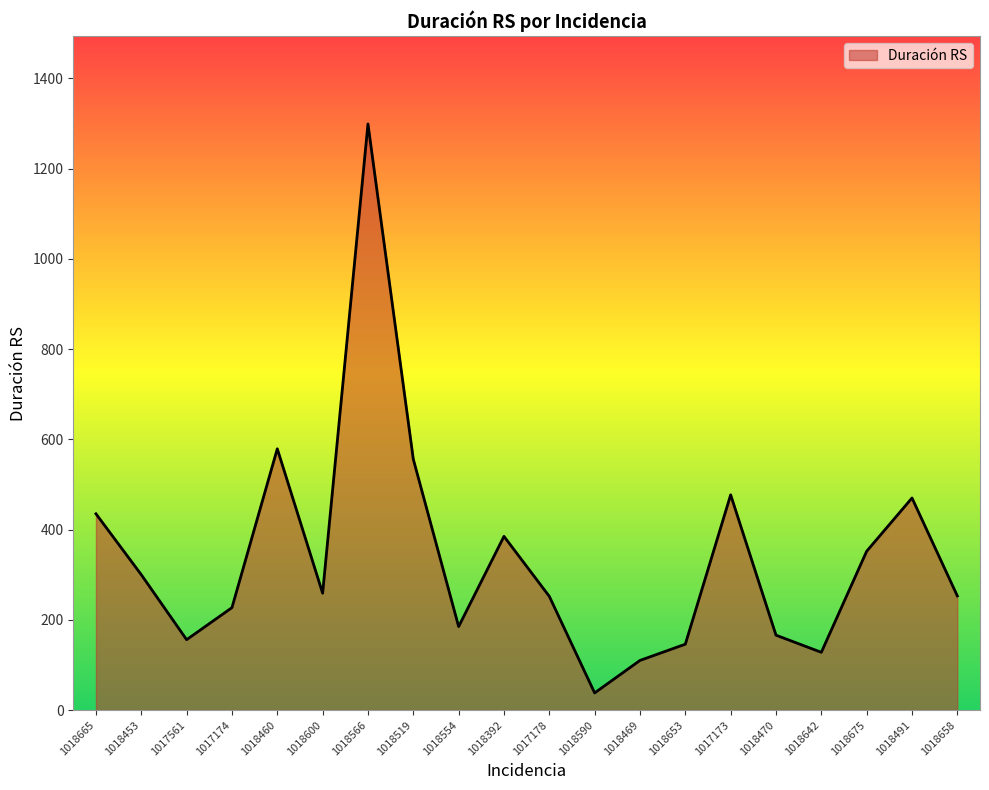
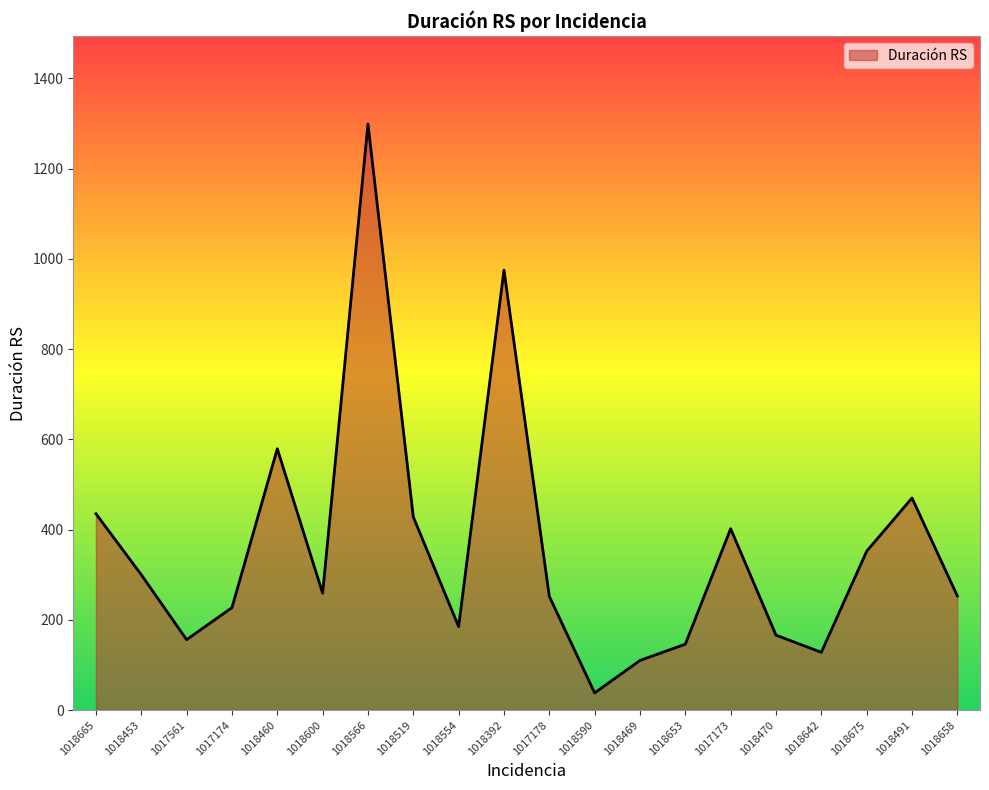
1018519: 560 -> 430
1018392: 390 -> 980
1017173: 480 -> 400
